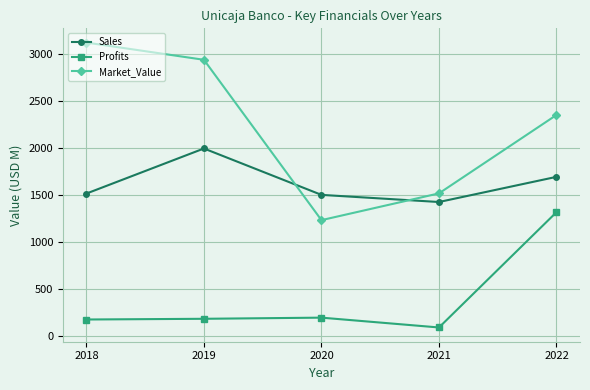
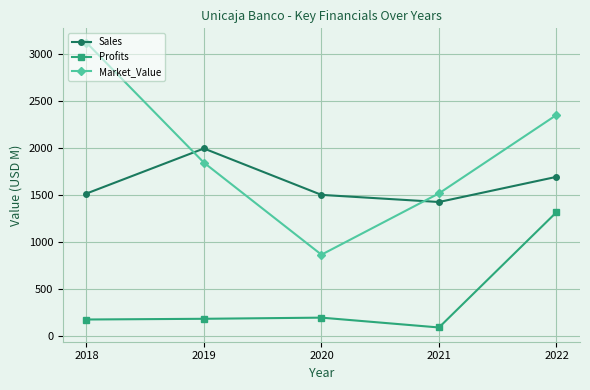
Market_Value, 2019: 2900 -> 1800
Market_Value, 2020: 1200 -> 900
